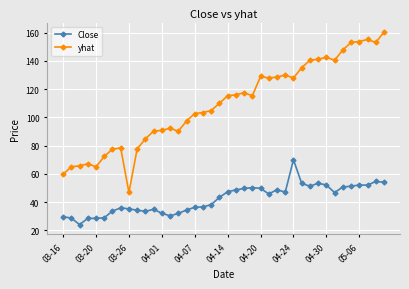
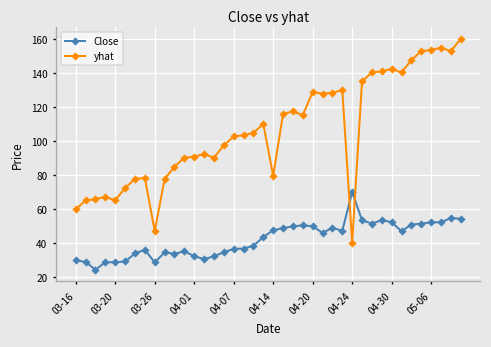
Close, 03-26: 35 -> 28
yhat, 04-14: 115 -> 79
yhat, 04-24: 128 -> 40
